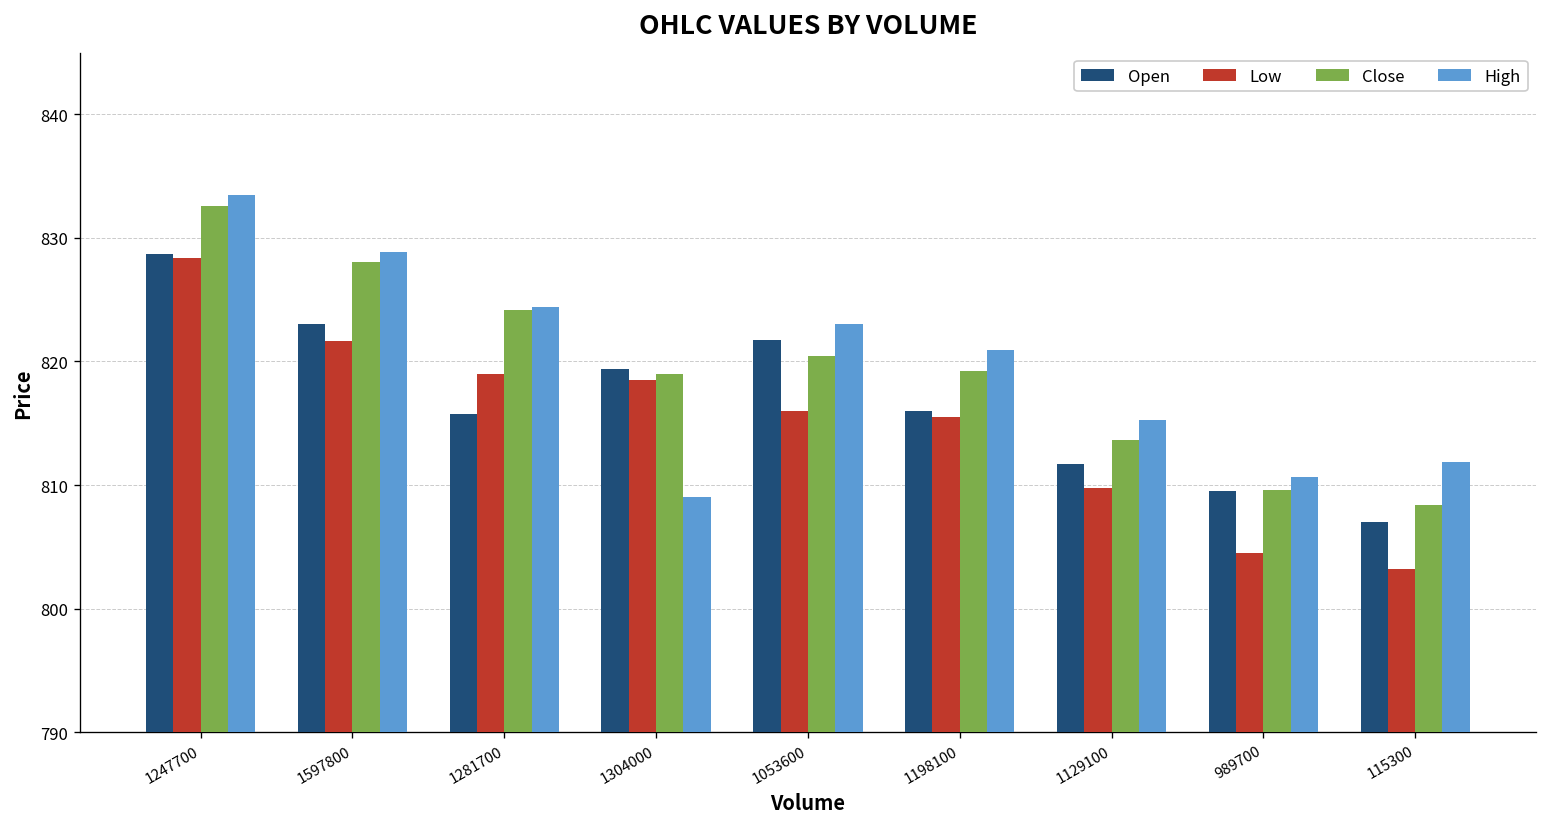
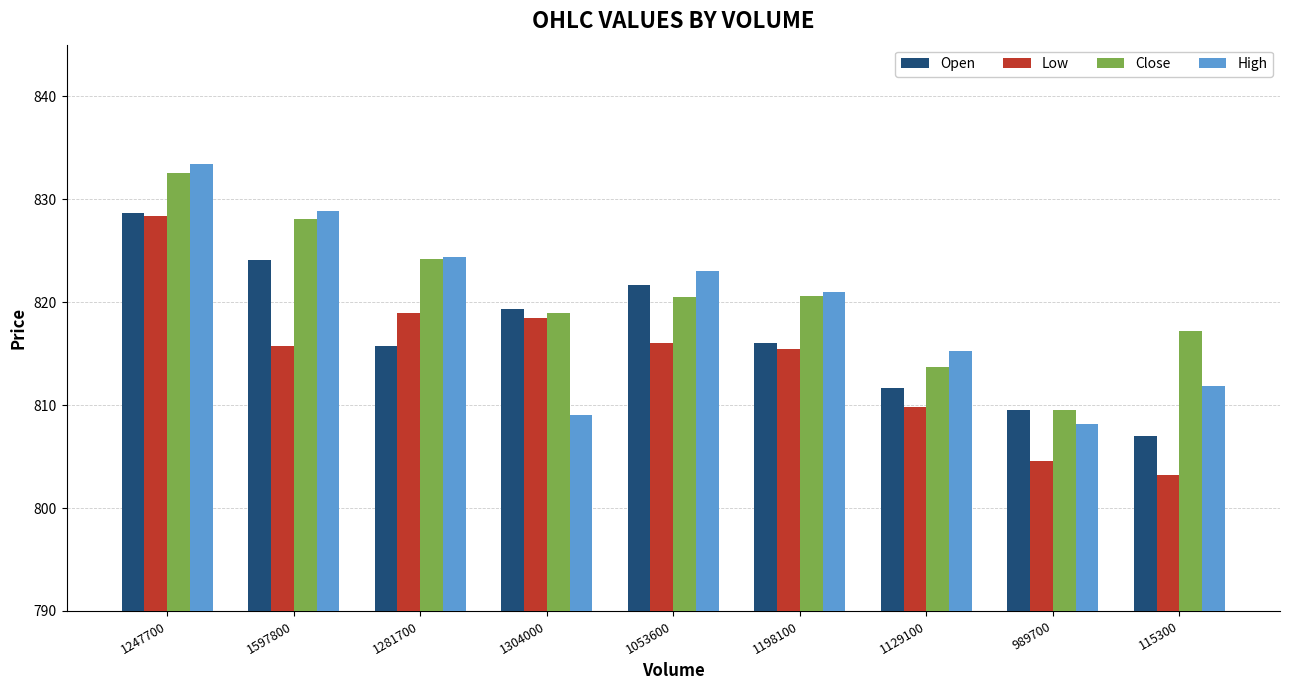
Open, 1597800: 823.0 -> 824.1
Low, 1597800: 821.7 -> 815.8
Close, 1198100: 819.2 -> 820.6
High, 989700: 810.7 -> 808.1
Close, 115300: 808.4 -> 817.2
